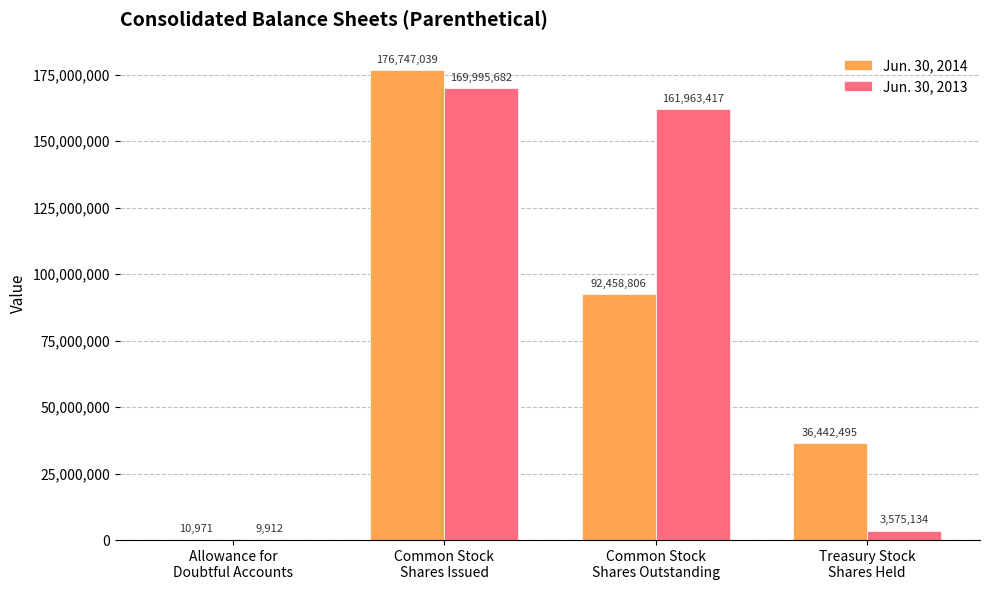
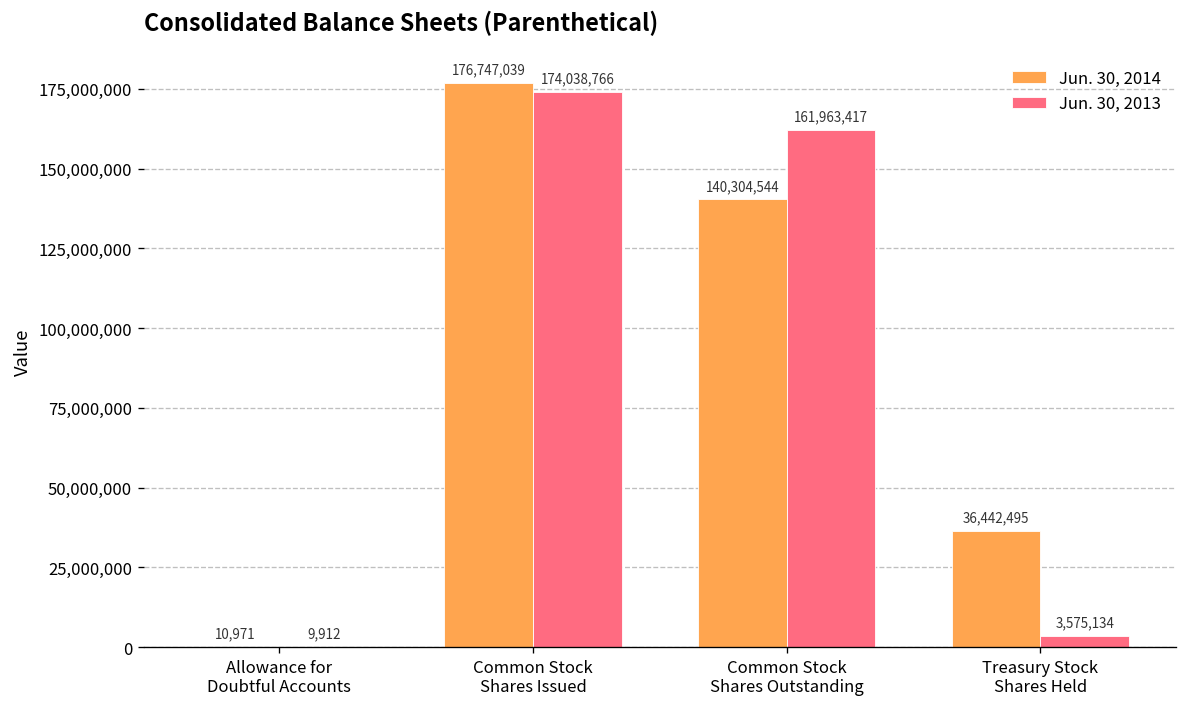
Jun. 30, 2013, Common Stock Shares Issued: 169,995,682 -> 174,038,766
Jun. 30, 2014, Common Stock Shares Outstanding: 92,458,806 -> 140,304,544
